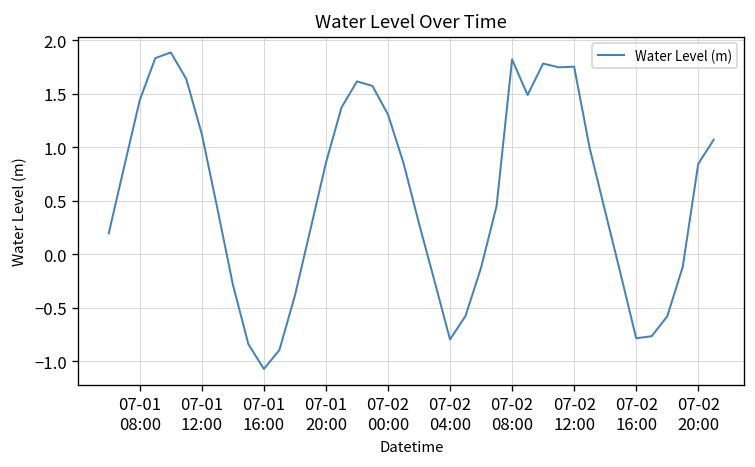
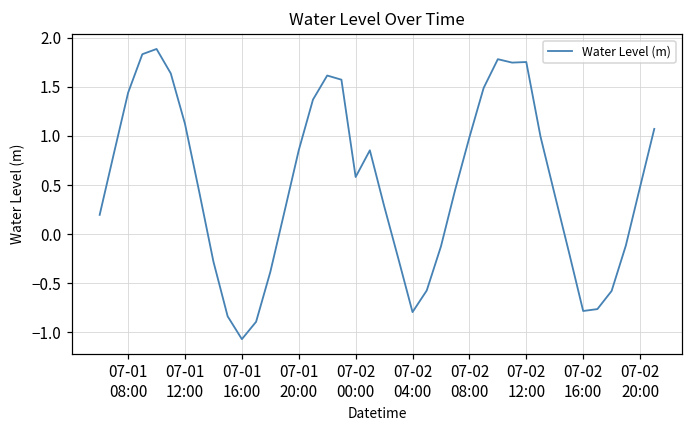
07-02 00:00: 1.3 -> 0.6
07-02 08:00: 1.8 -> 1.0
07-02 20:00: 0.8 -> 0.5
